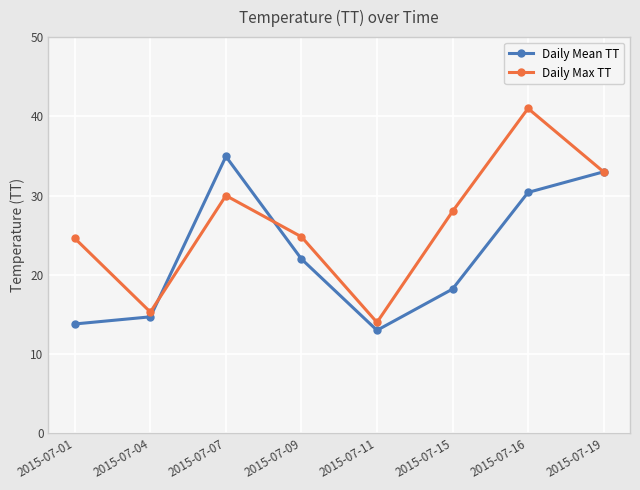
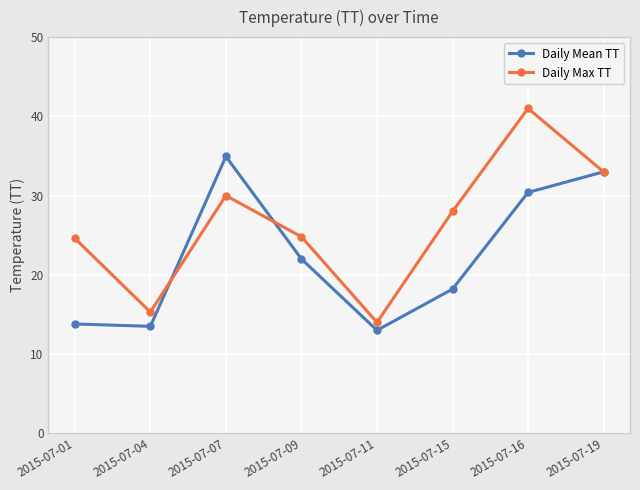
Daily Mean TT, 2015-07-04: 15 -> 14
